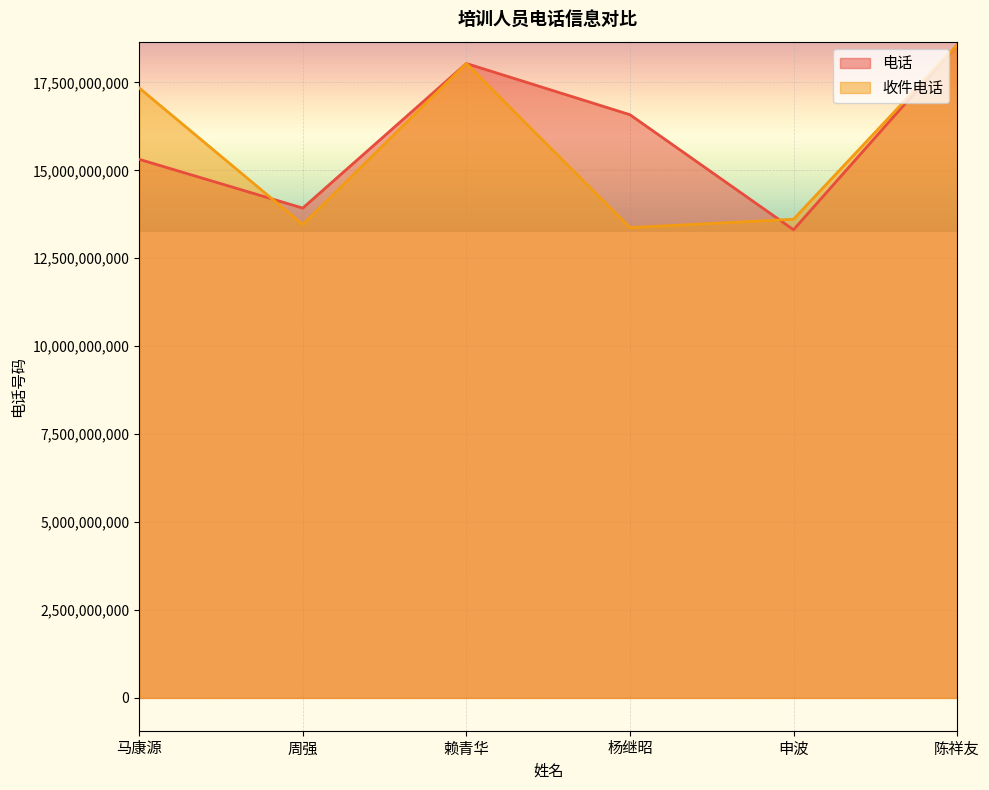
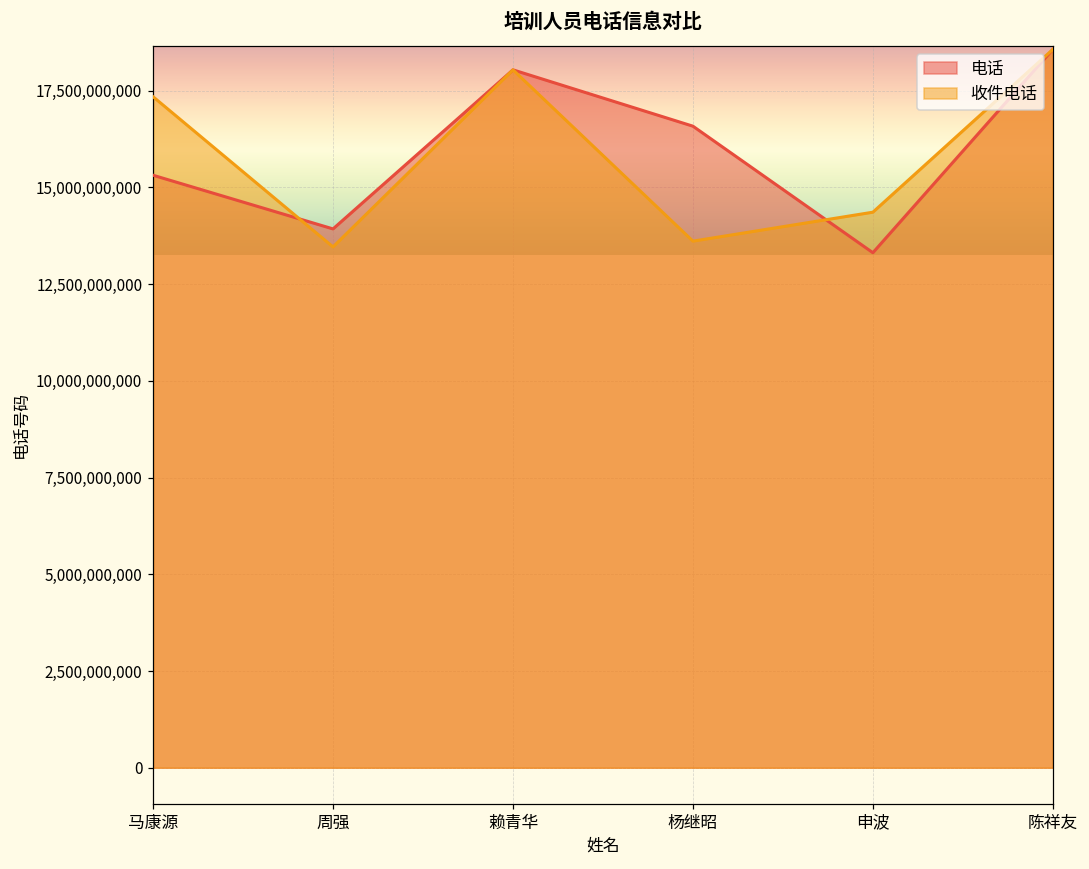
收件电话, 杨继昭: 13,400,000,000 -> 13,600,000,000
收件电话, 申波: 13,600,000,000 -> 14,400,000,000
